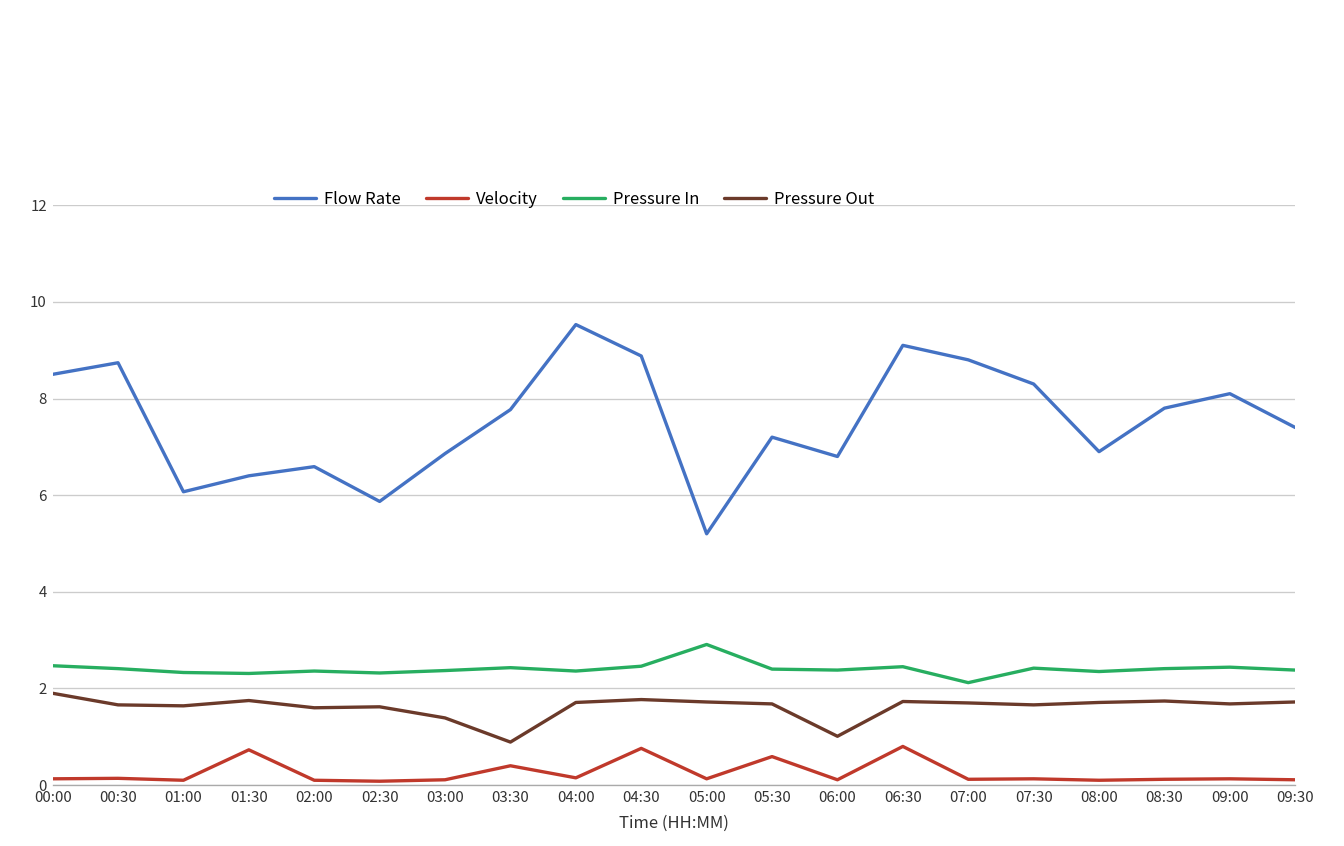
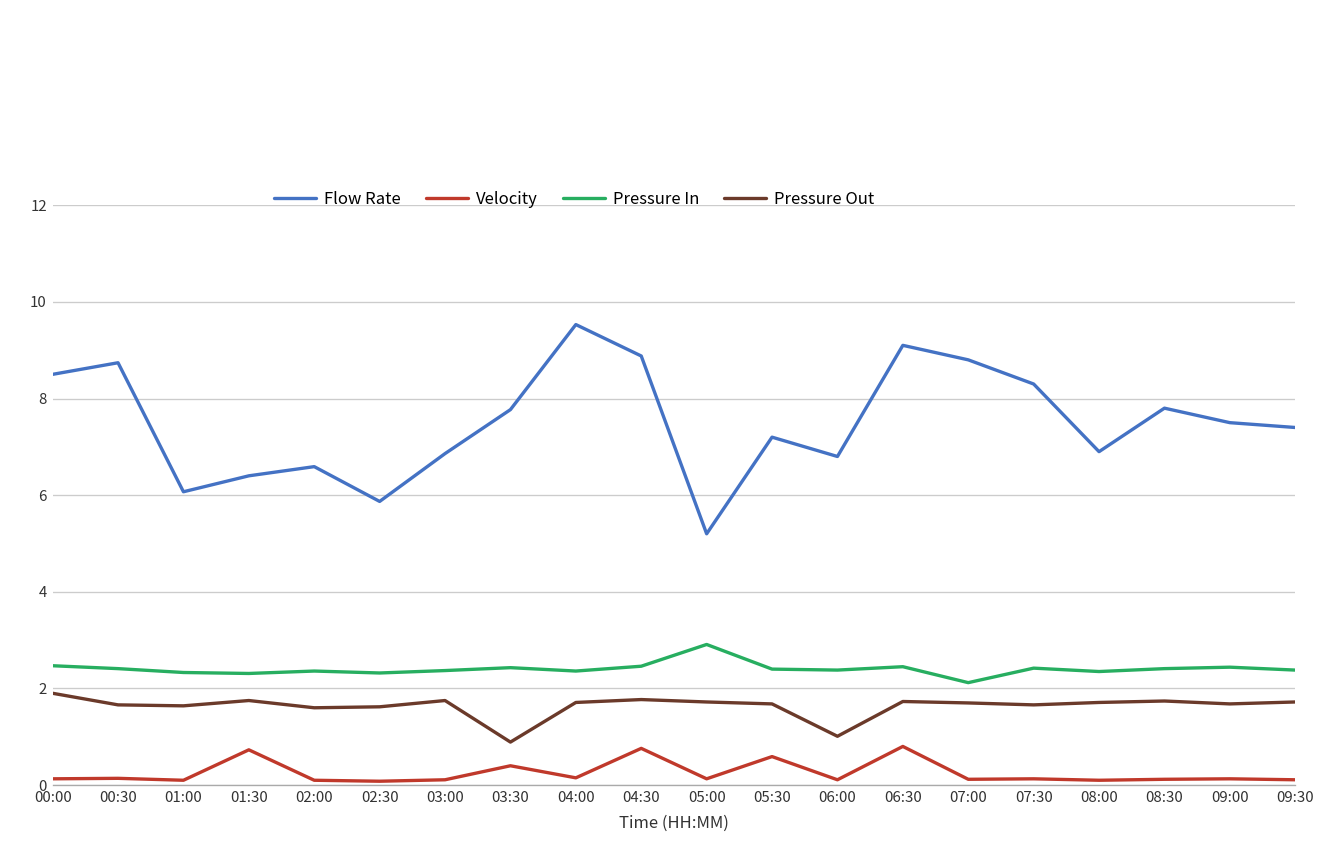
Pressure Out, 03:00: 1.4 -> 1.8
Flow Rate, 09:00: 8.1 -> 7.5
